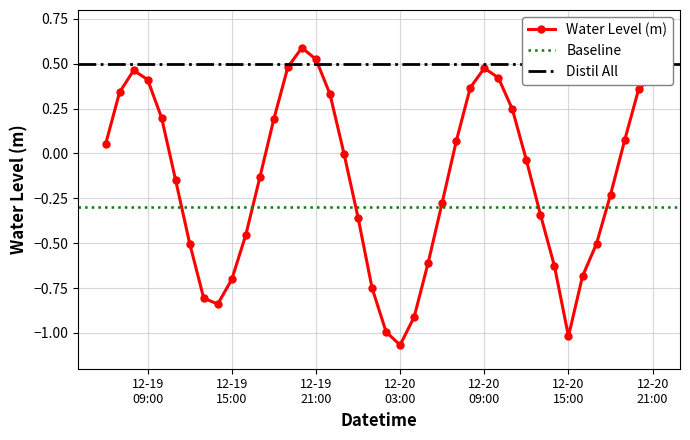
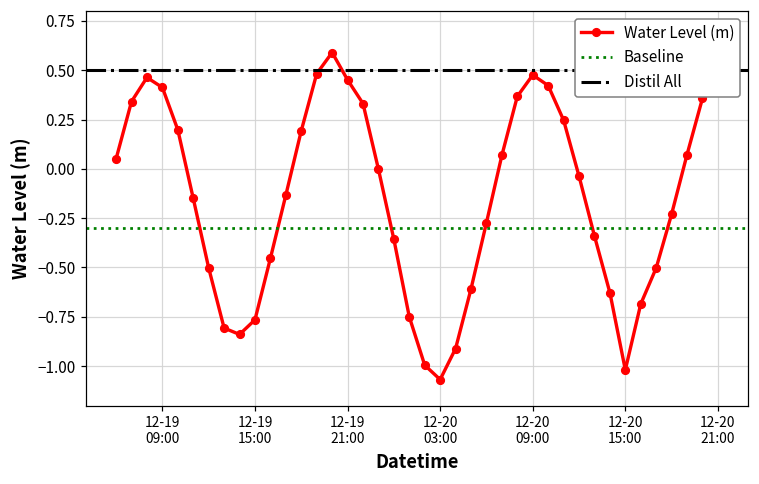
12-19 15:00: -0.70 -> -0.77
12-19 21:00: 0.52 -> 0.45
